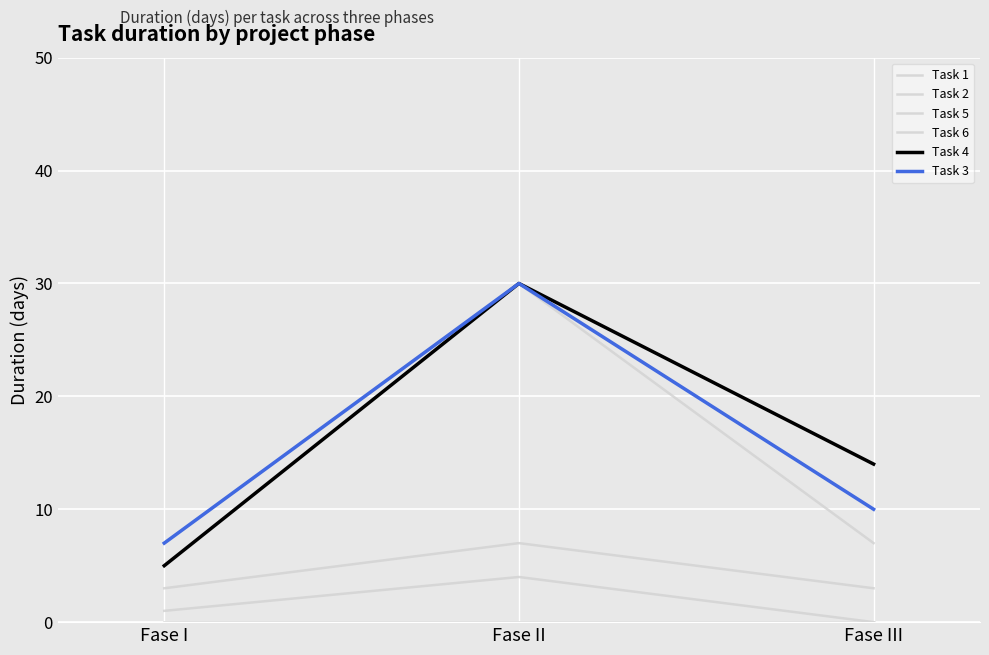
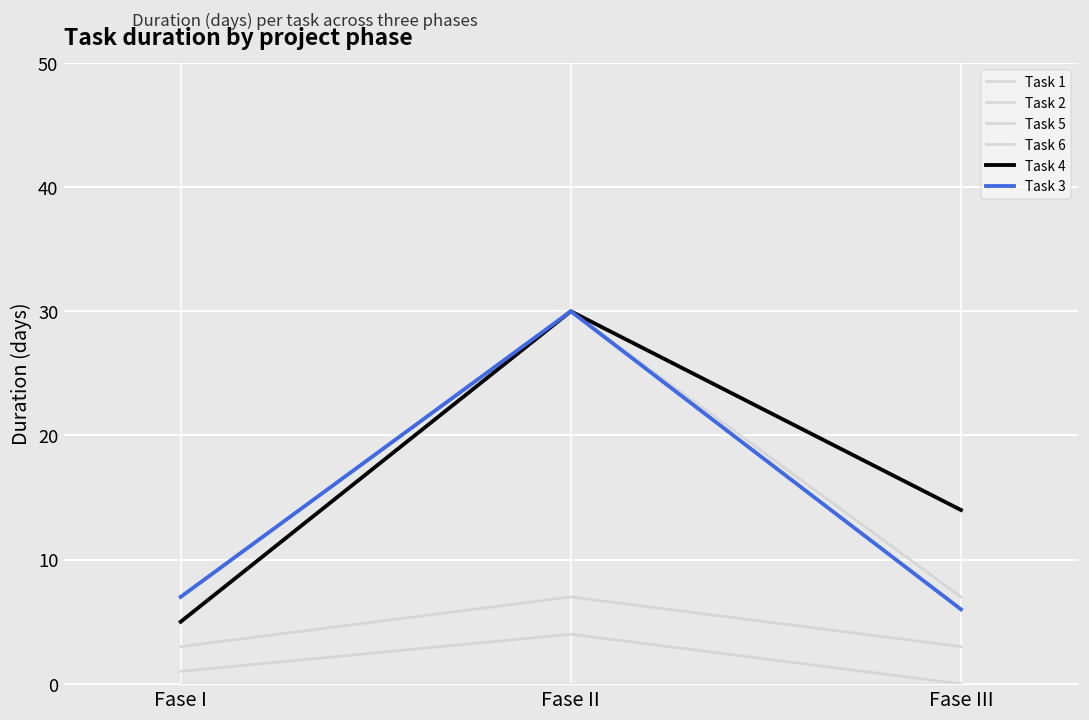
Task 3, Fase III: 10 -> 6
